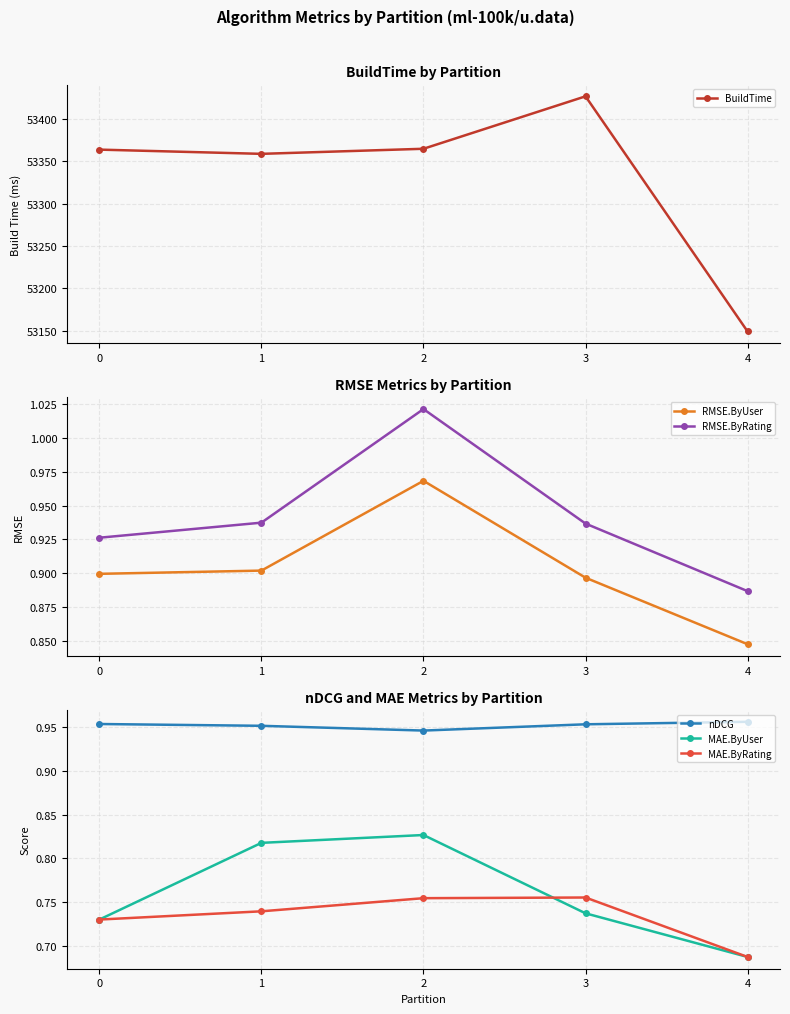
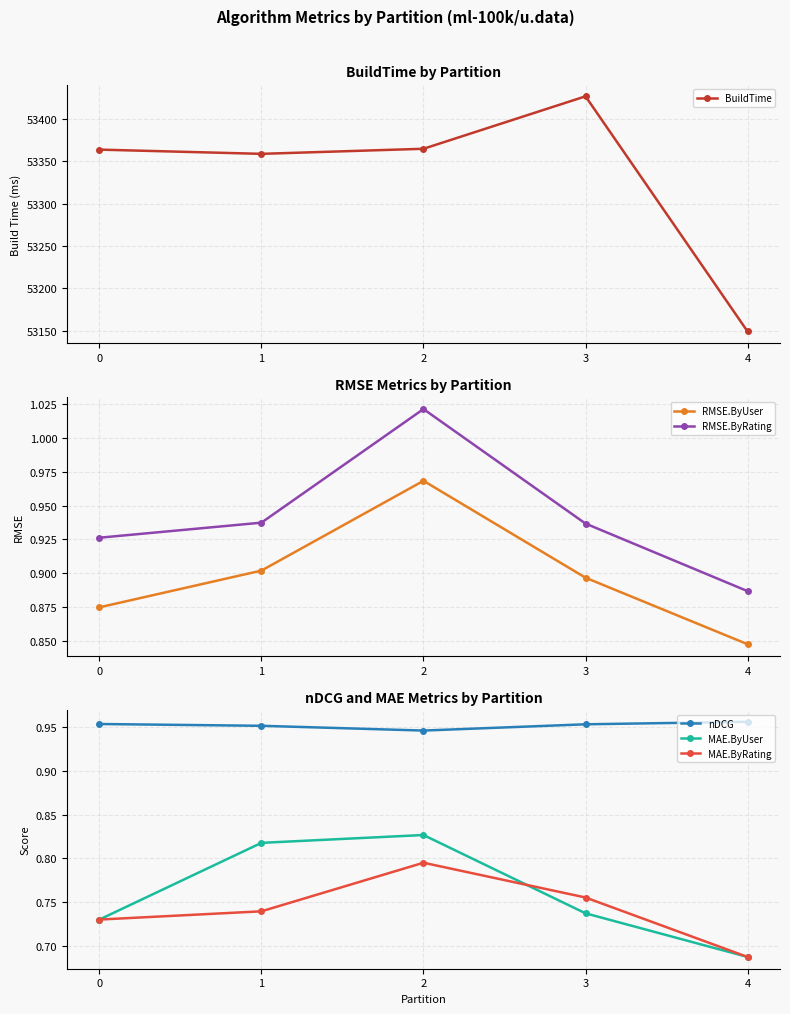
RMSE Metrics by Partition, RMSE.ByUser, 0: 0.900 -> 0.875
nDCG and MAE Metrics by Partition, MAE.ByRating, 2: 0.75 -> 0.80
